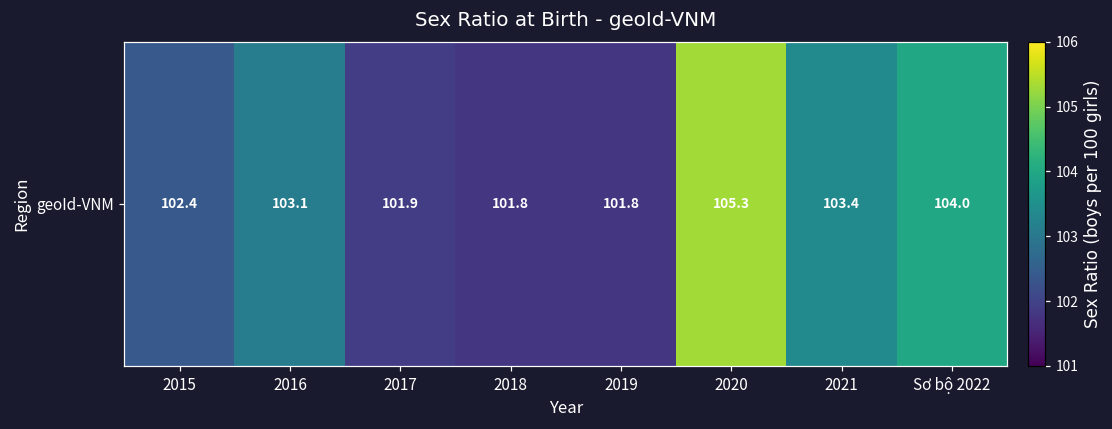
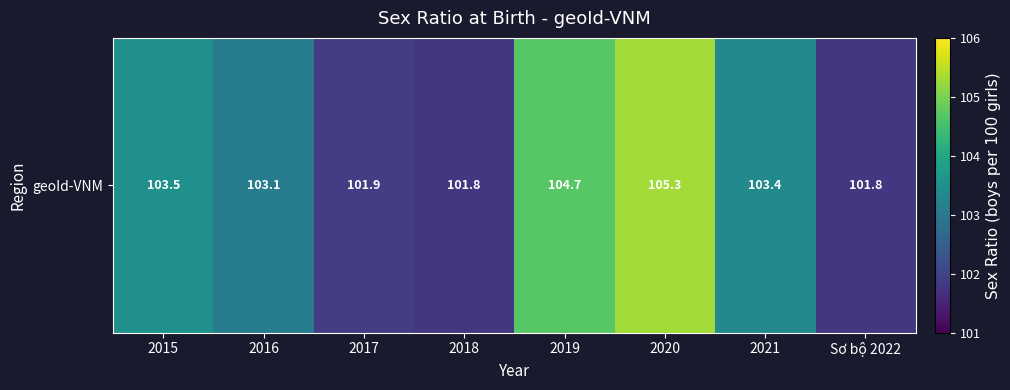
geoId-VNM, 2015: 102.4 -> 103.5
geoId-VNM, 2019: 101.8 -> 104.7
geoId-VNM, Sơ bộ 2022: 104.0 -> 101.8
